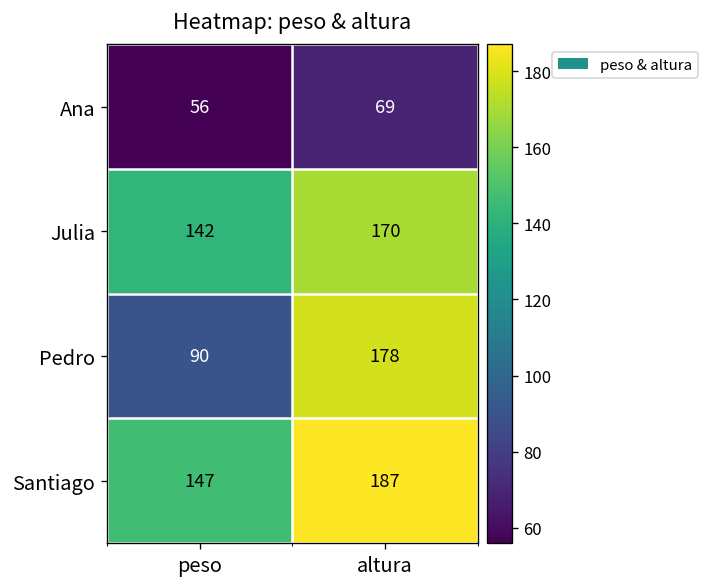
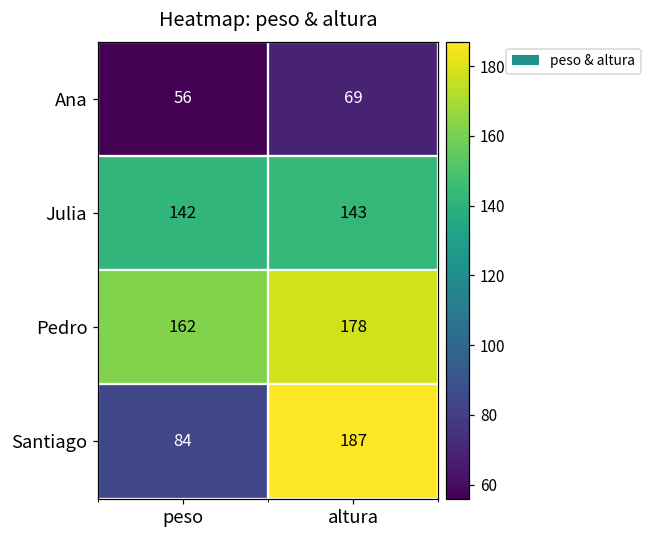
Julia, altura: 170 -> 143
Pedro, peso: 90 -> 162
Santiago, peso: 147 -> 84
